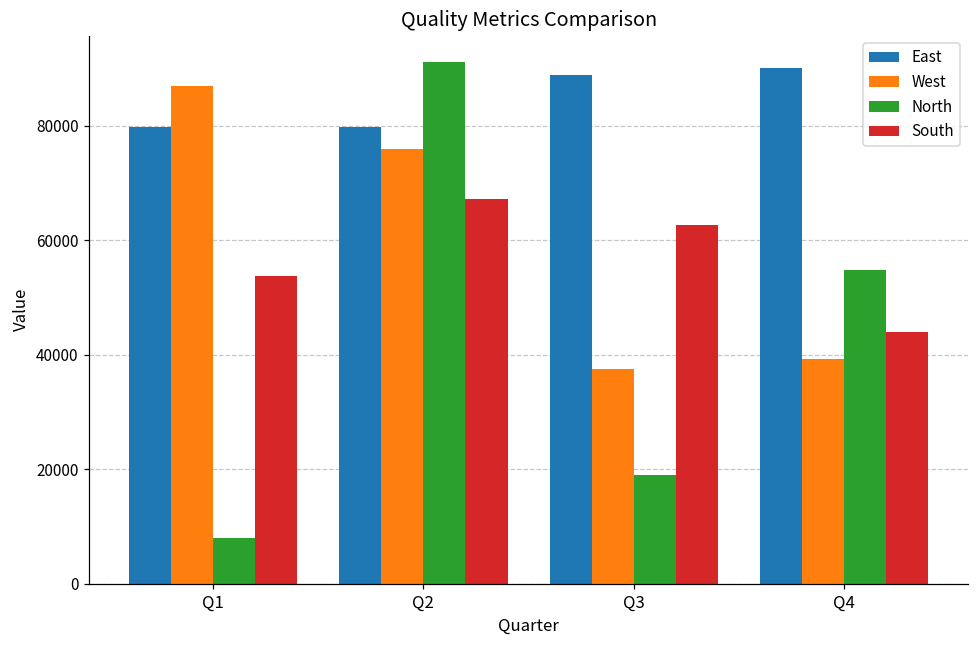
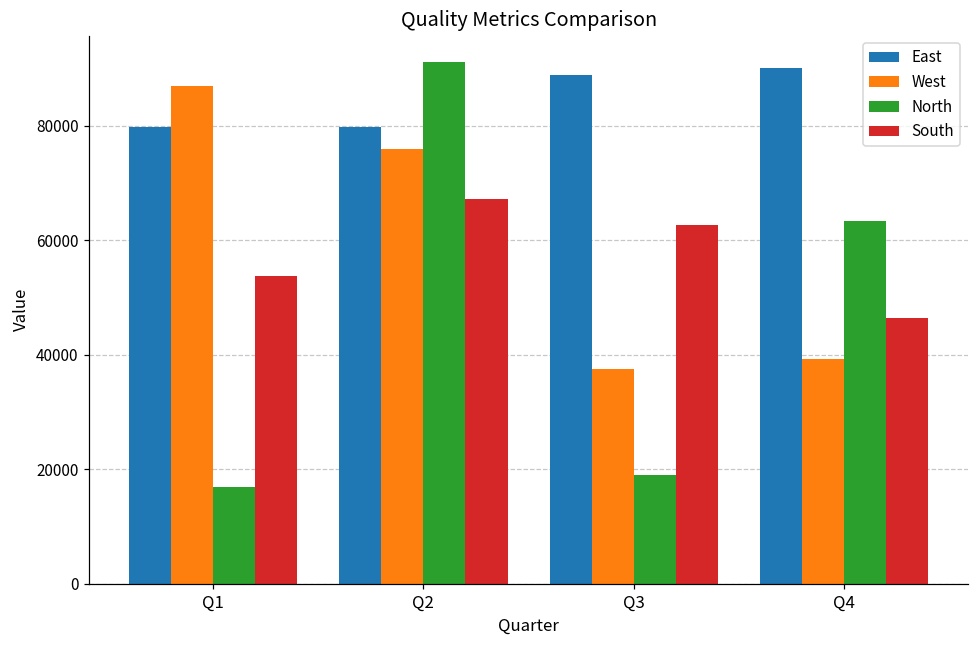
North, Q1: 8000 -> 17000
North, Q4: 55000 -> 63000
South, Q4: 44000 -> 46000
